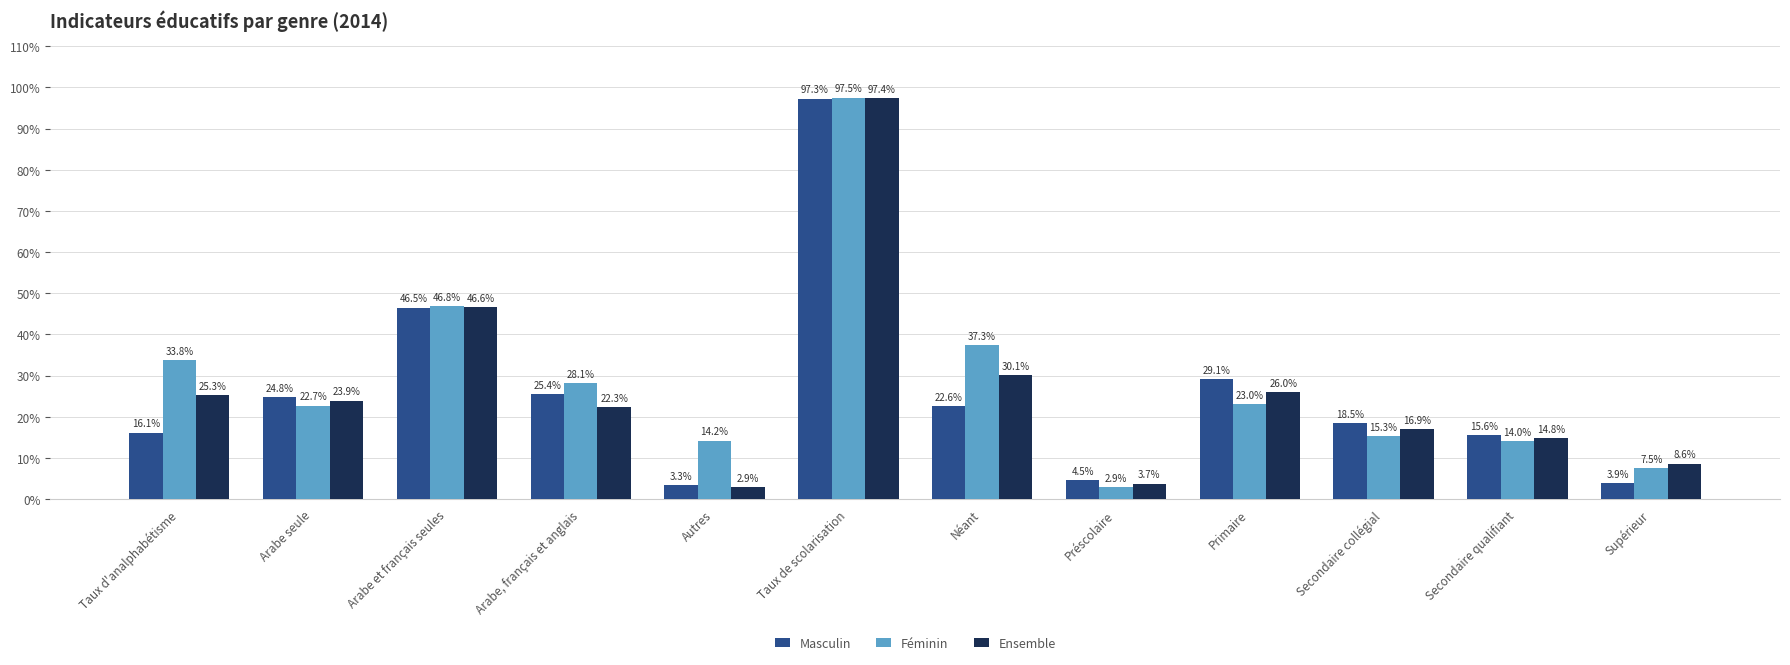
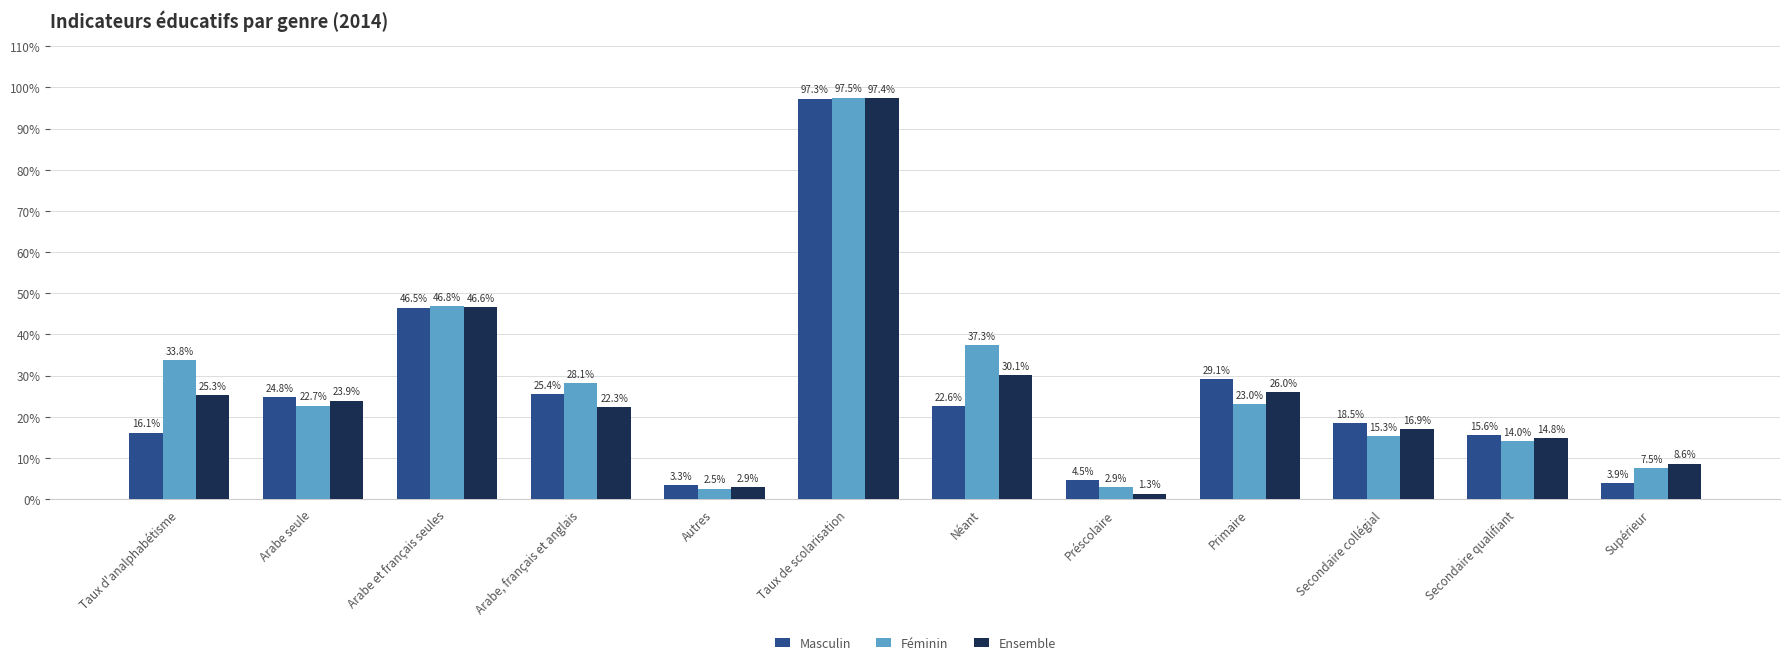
Féminin, Autres: 14.2% -> 2.5%
Ensemble, Préscolaire: 3.7% -> 1.3%
